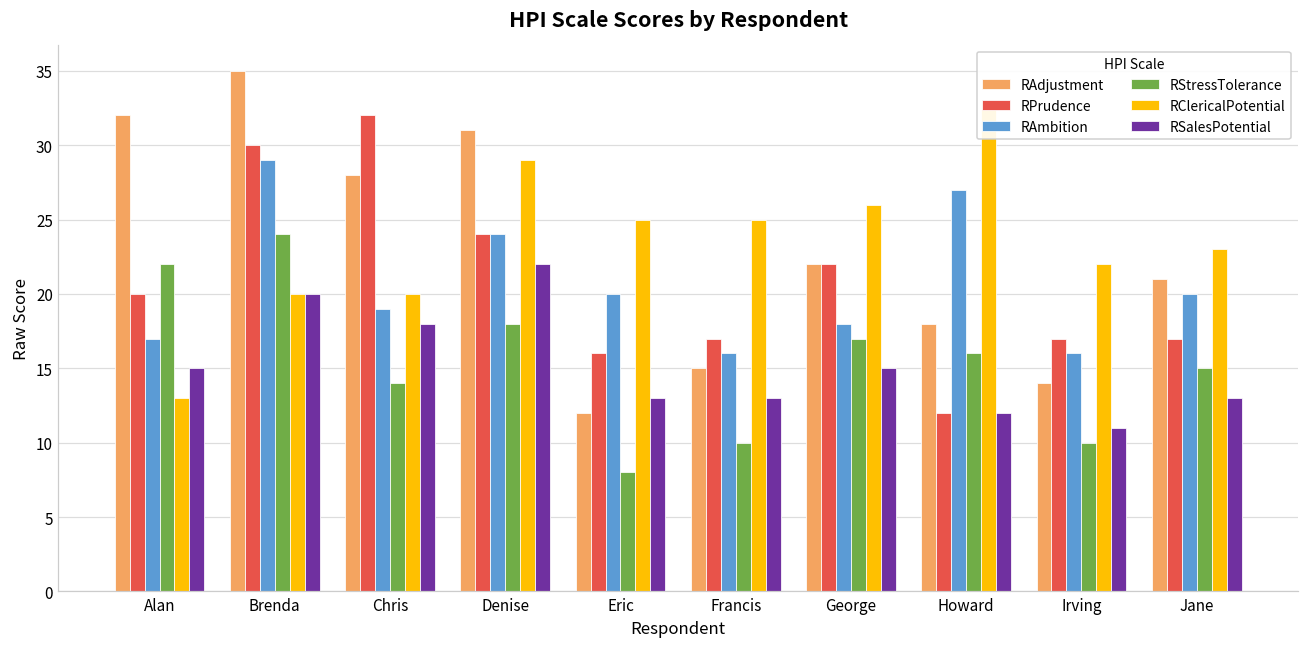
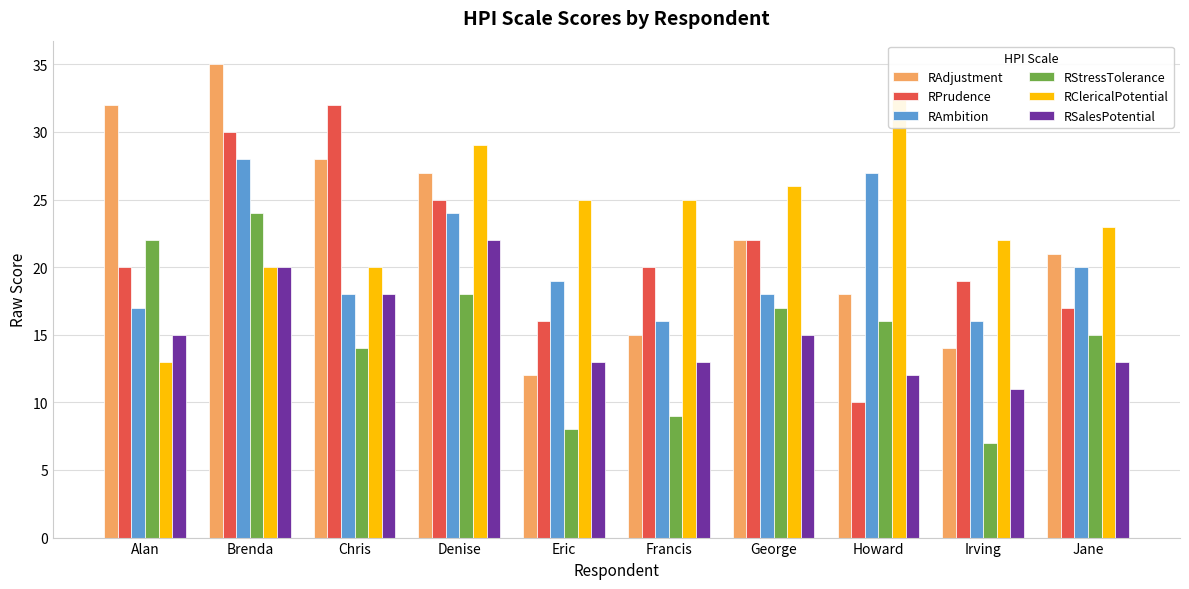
RAmbition, Brenda: 29 -> 28
RAmbition, Chris: 19 -> 18
RAdjustment, Denise: 31 -> 27
RPrudence, Denise: 24 -> 25
RAmbition, Eric: 20 -> 19
RPrudence, Francis: 17 -> 20
RStressTolerance, Francis: 10 -> 9
RPrudence, Howard: 12 -> 10
RPrudence, Irving: 17 -> 19
RStressTolerance, Irving: 10 -> 7
